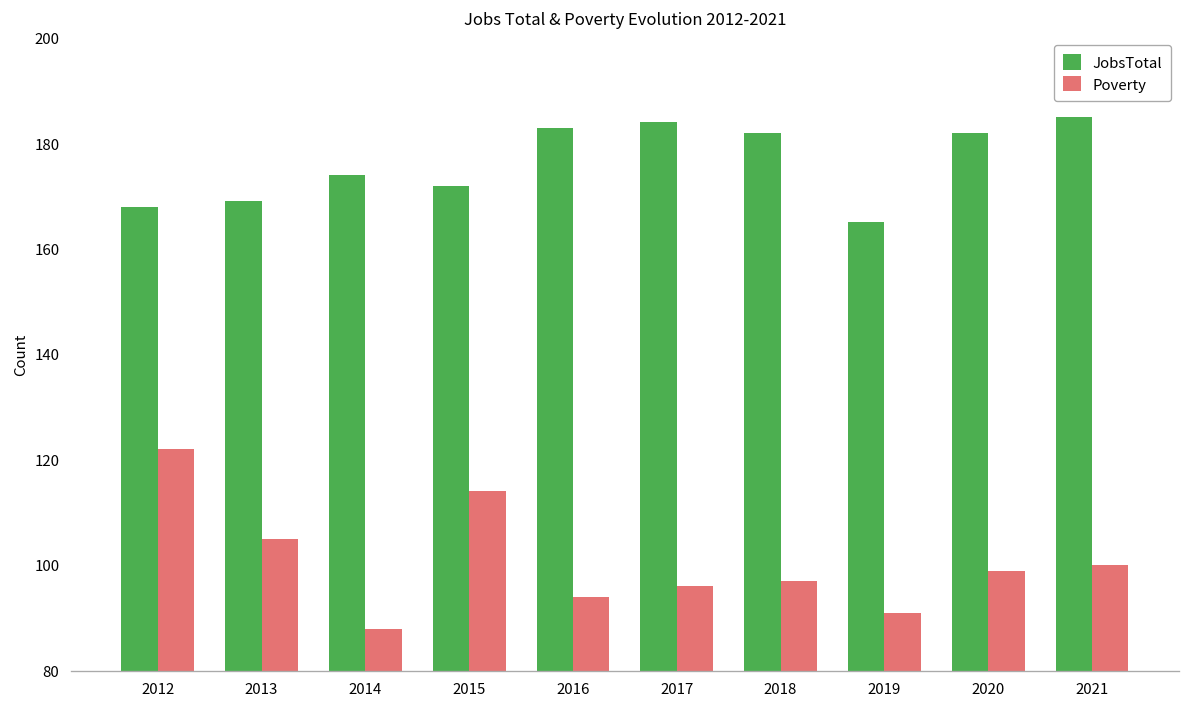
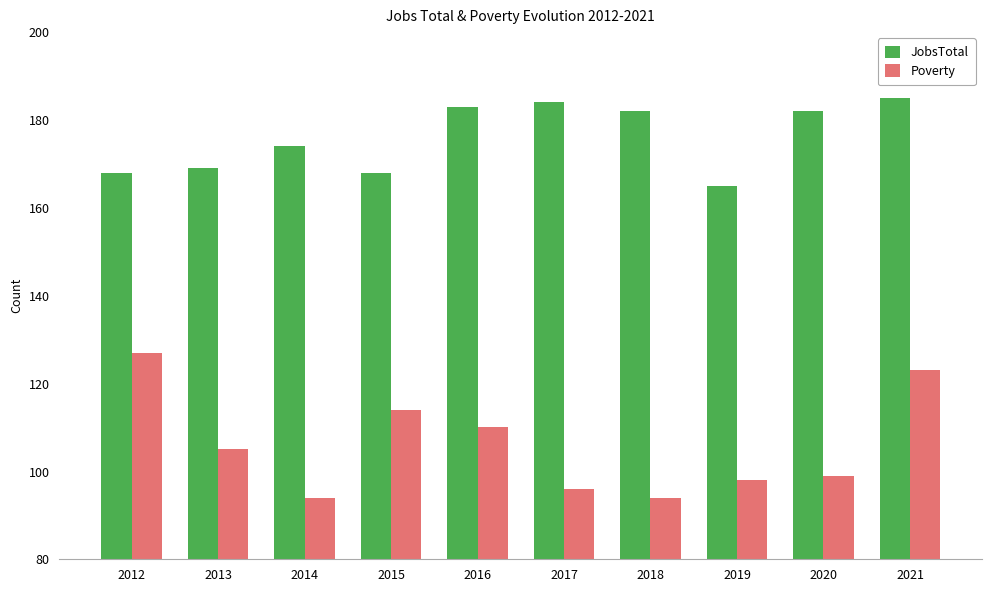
Poverty, 2012: 122 -> 127
Poverty, 2014: 88 -> 94
JobsTotal, 2015: 172 -> 168
Poverty, 2016: 94 -> 110
Poverty, 2018: 97 -> 94
Poverty, 2019: 91 -> 98
Poverty, 2021: 100 -> 123
